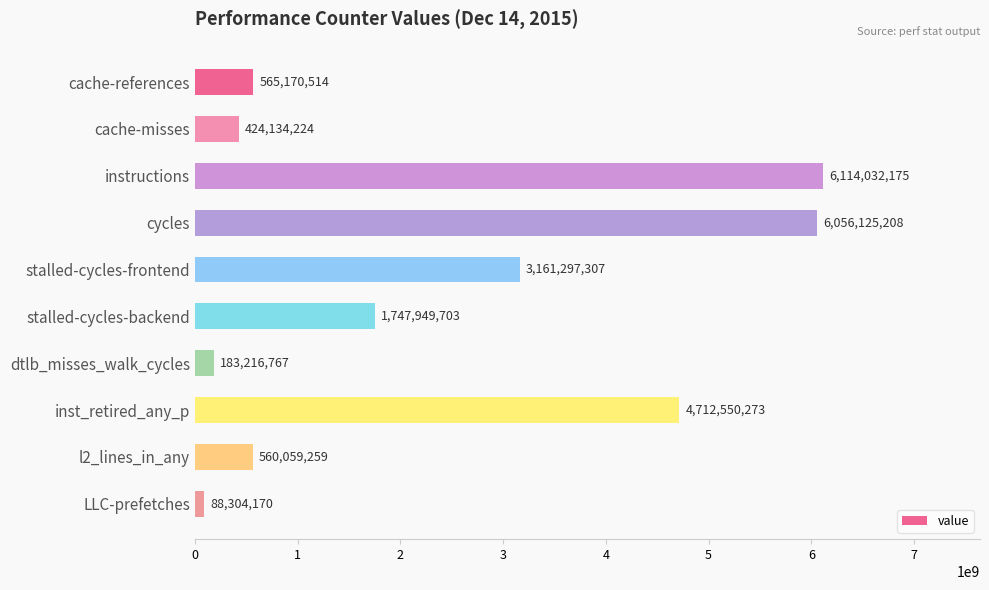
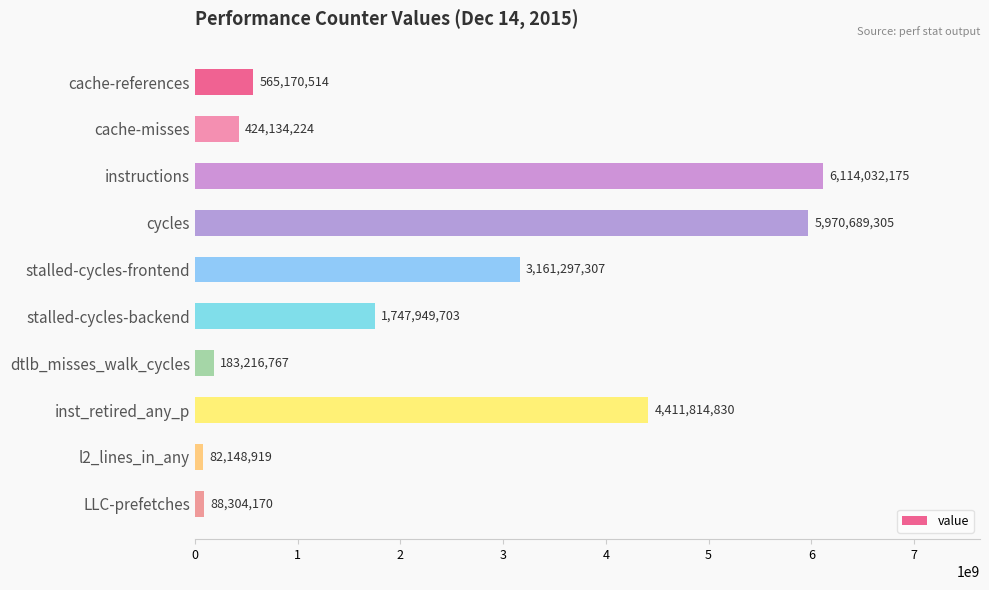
cycles: 6,056,125,208 -> 5,970,689,305
inst_retired_any_p: 4,712,550,273 -> 4,411,814,830
l2_lines_in_any: 560,059,259 -> 82,148,919
